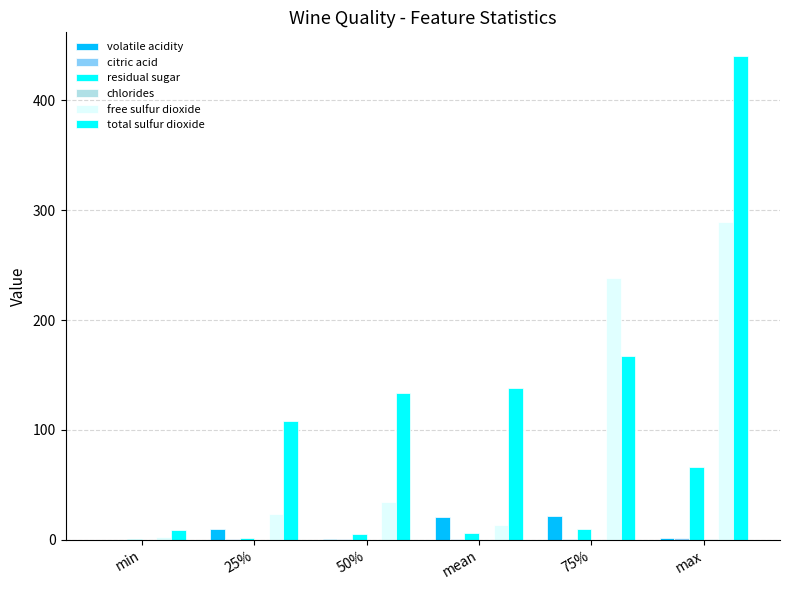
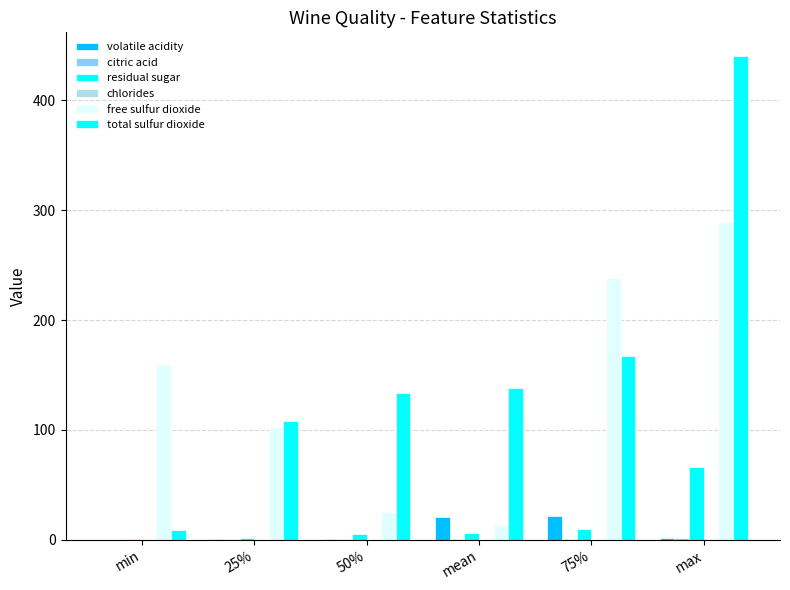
free sulfur dioxide, min: 2 -> 160
volatile acidity, 25%: 10 -> 0
free sulfur dioxide, 25%: 23 -> 103
free sulfur dioxide, 50%: 34 -> 26
